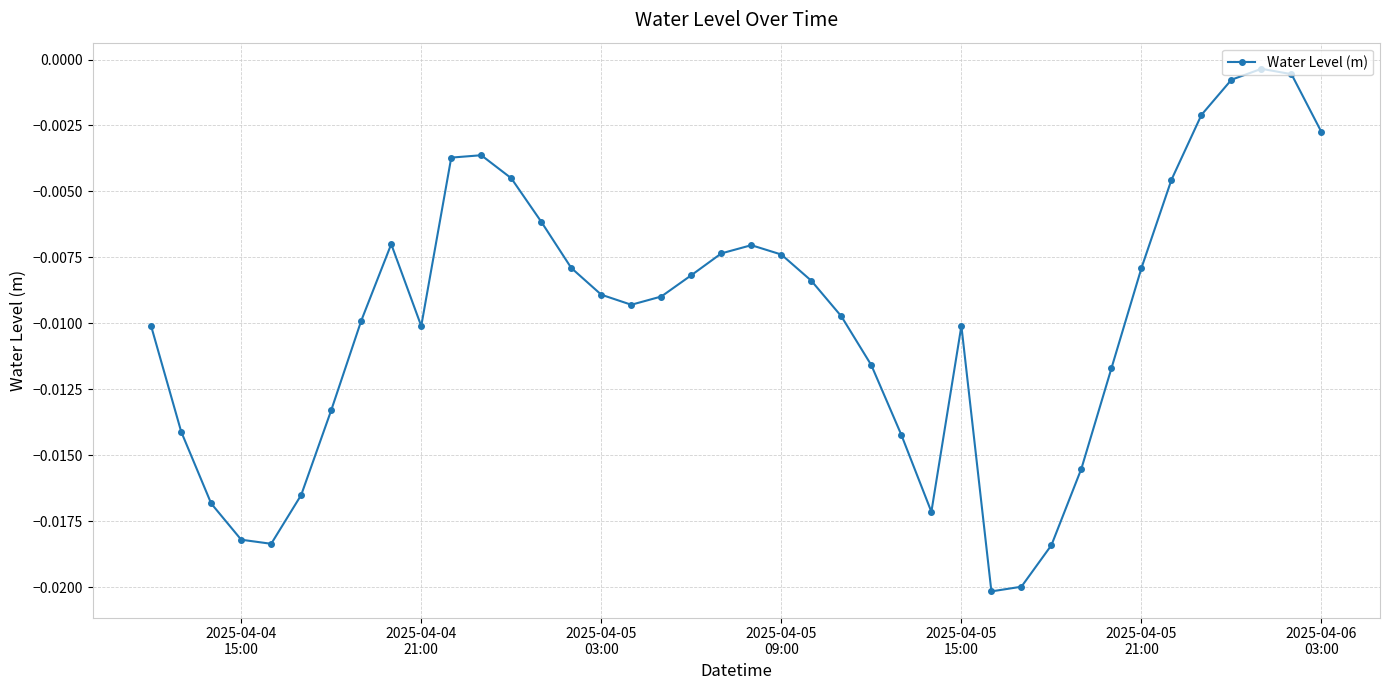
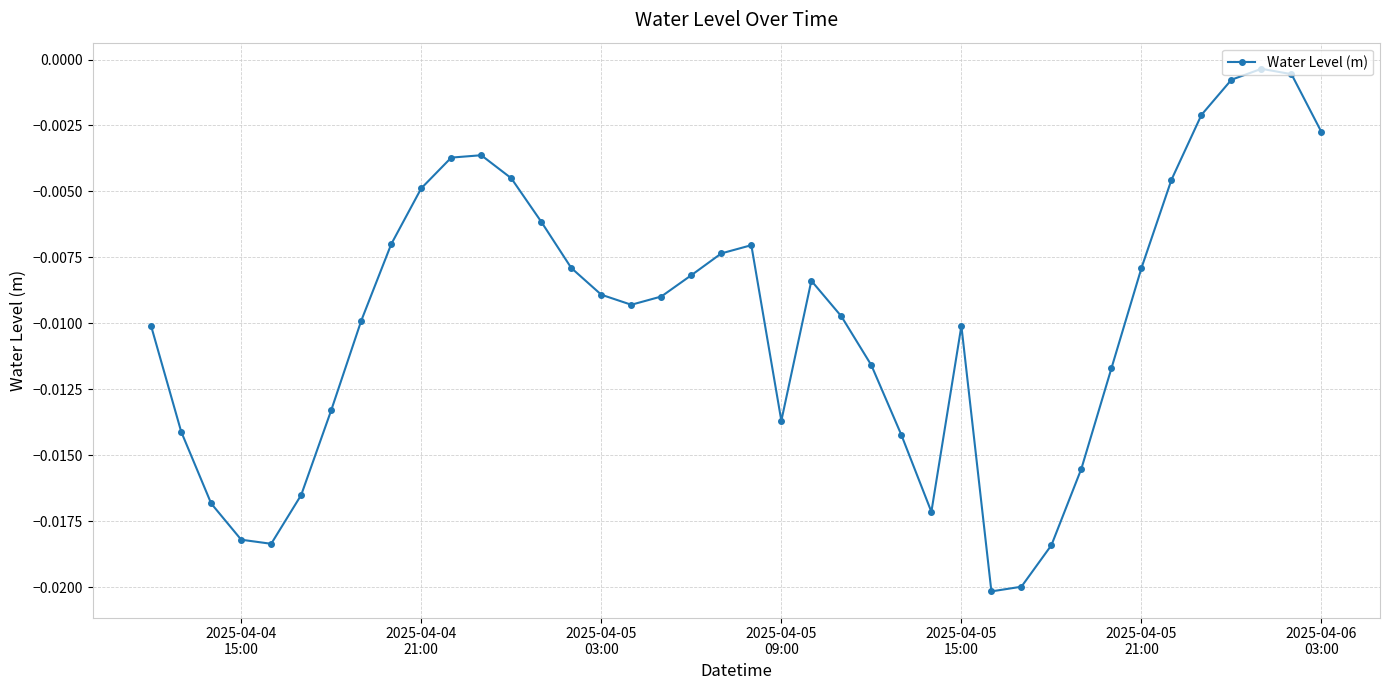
2025-04-04 21:00: -0.0101 -> -0.0049
2025-04-05 09:00: -0.0074 -> -0.0137
